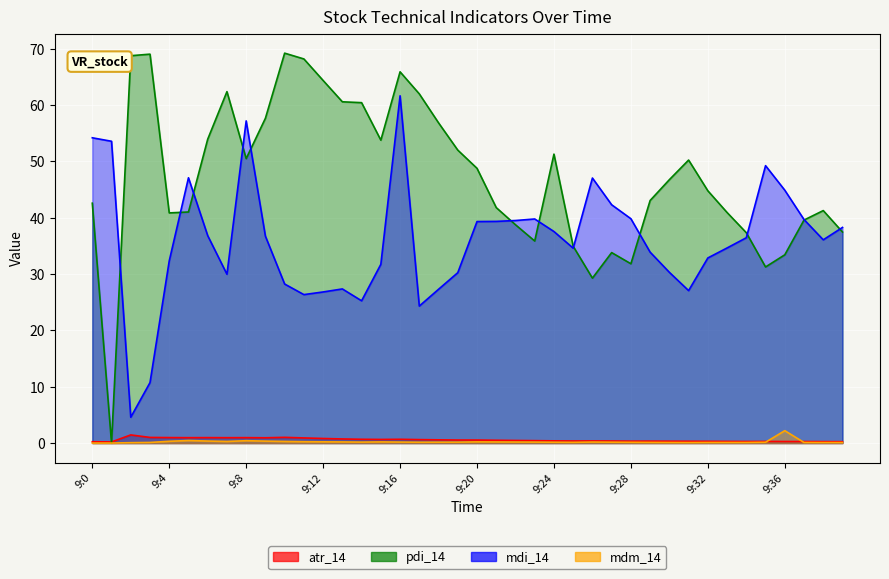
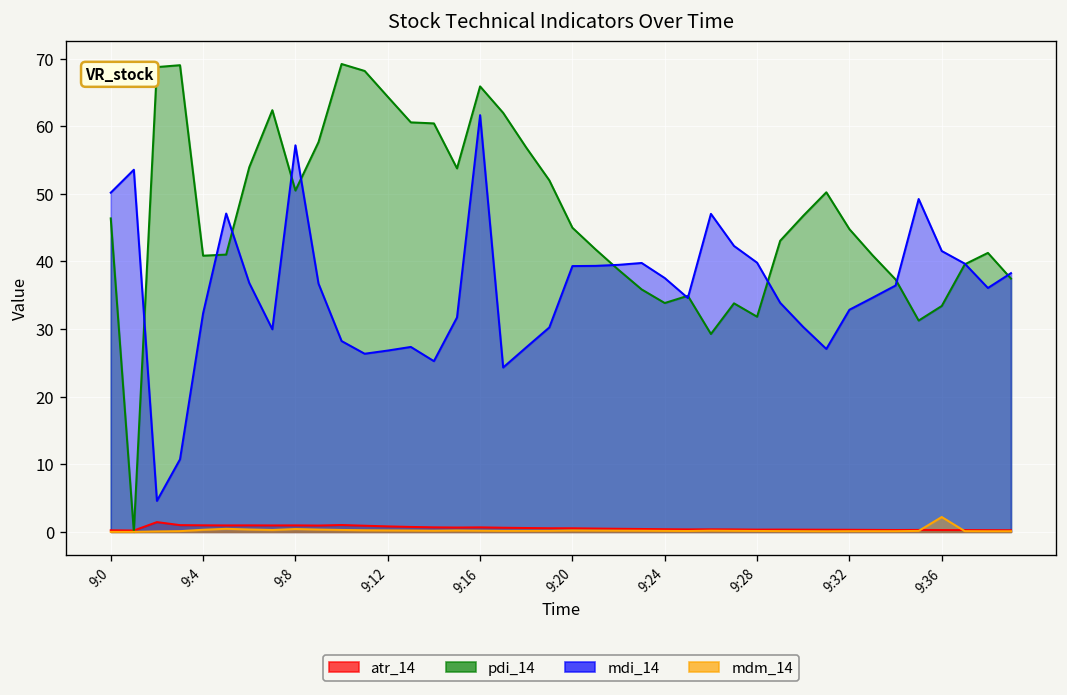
pdi_14, 9:0: 43 -> 46
mdi_14, 9:0: 54 -> 50
pdi_14, 9:20: 49 -> 45
pdi_14, 9:24: 51 -> 34
mdi_14, 9:36: 45 -> 42
